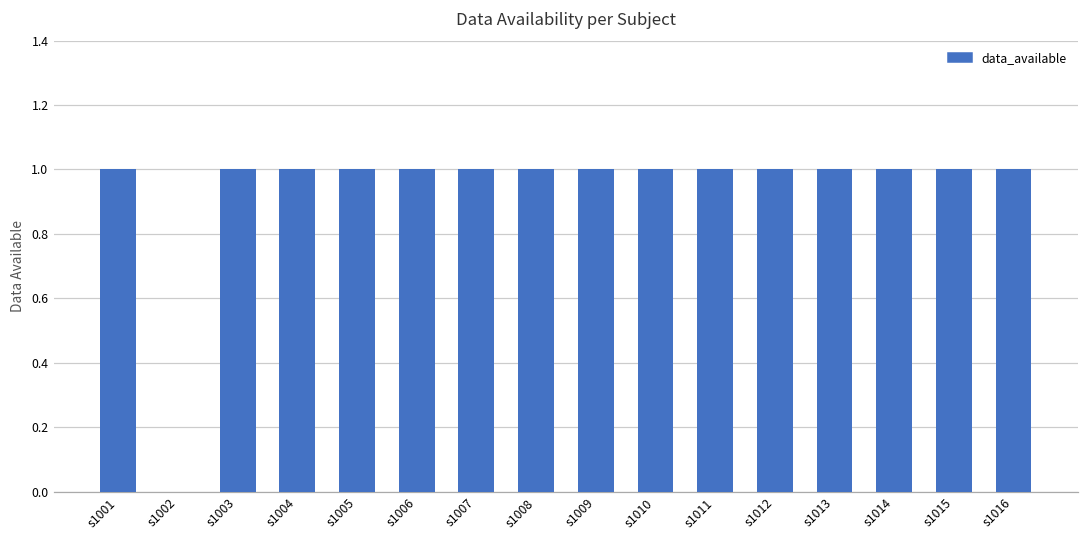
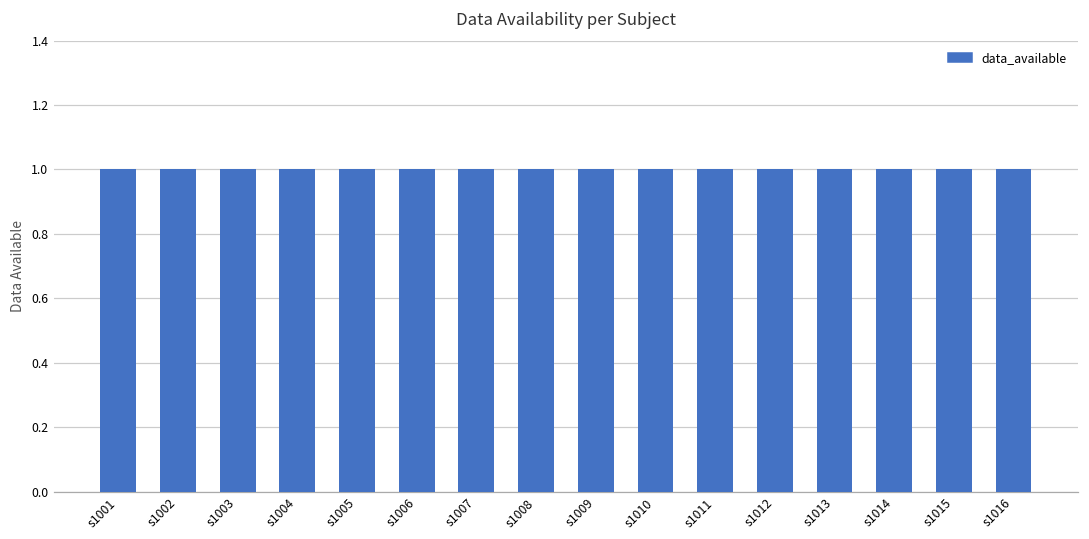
s1002: 0 -> 1
